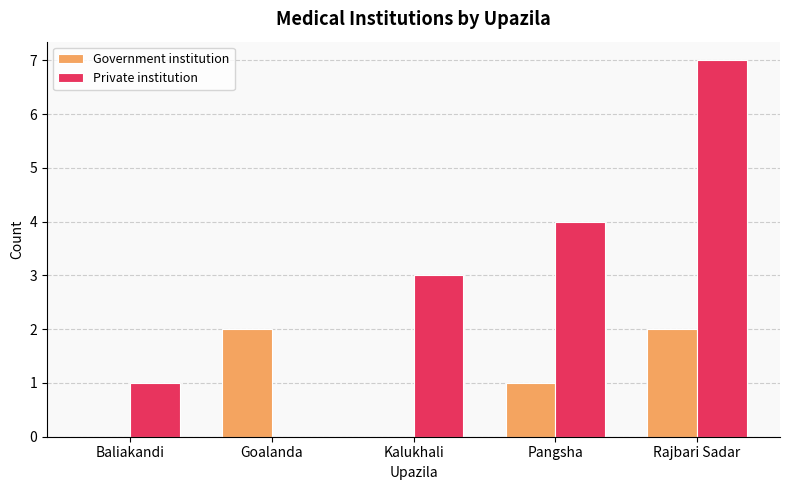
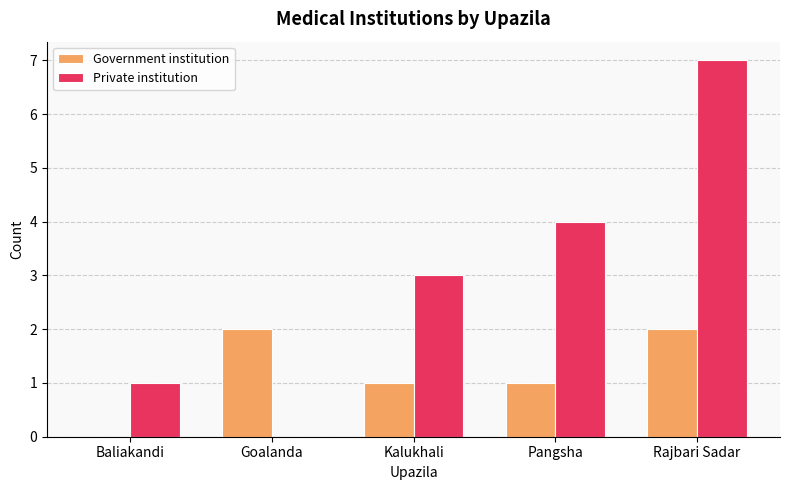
Government institution, Kalukhali: 0 -> 1
